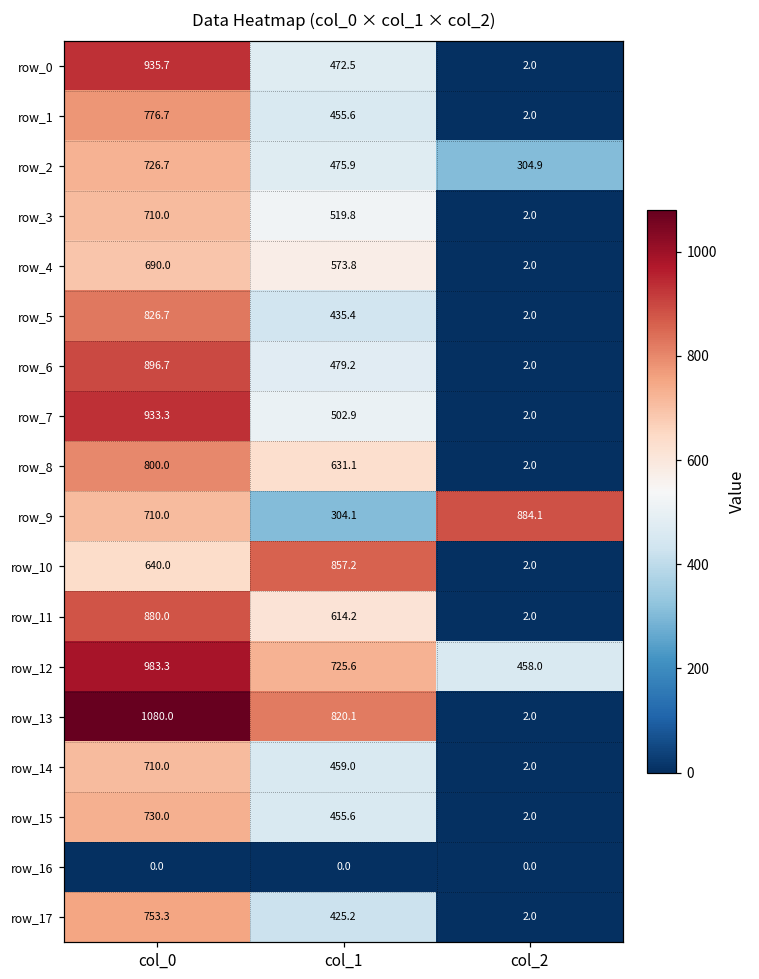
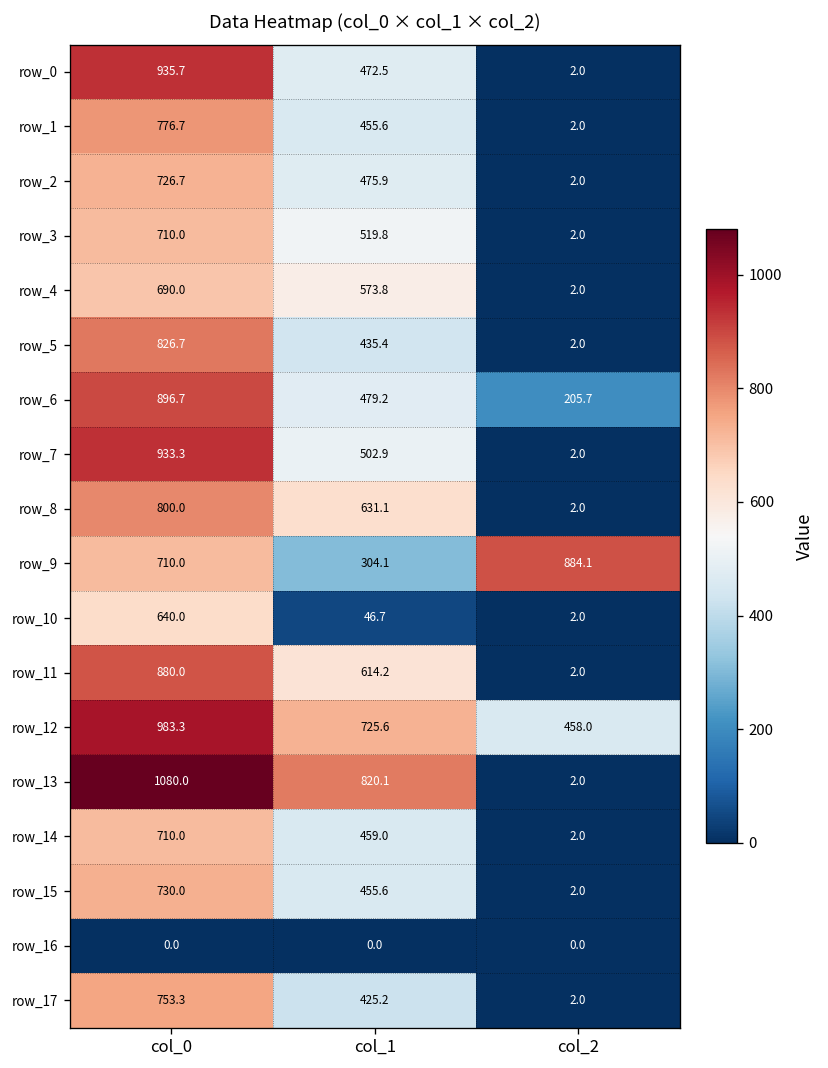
row_2, col_2: 304.9 -> 2.0
row_6, col_2: 2.0 -> 205.7
row_10, col_1: 857.2 -> 46.7
